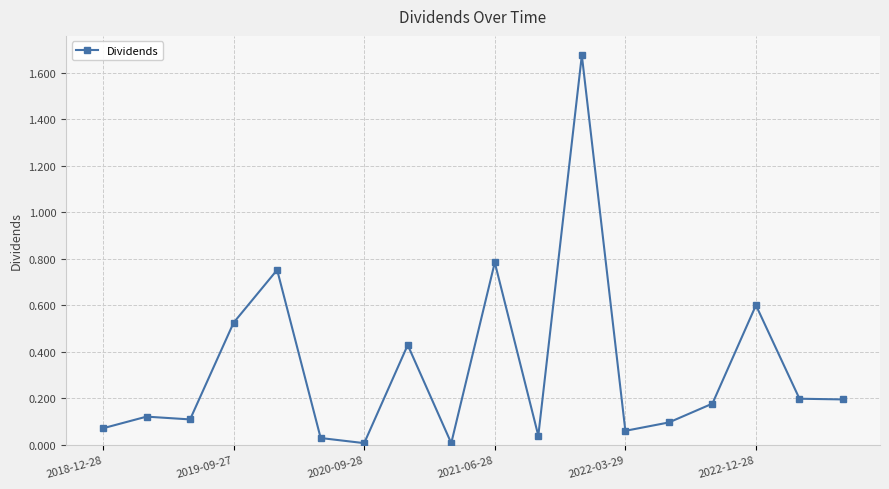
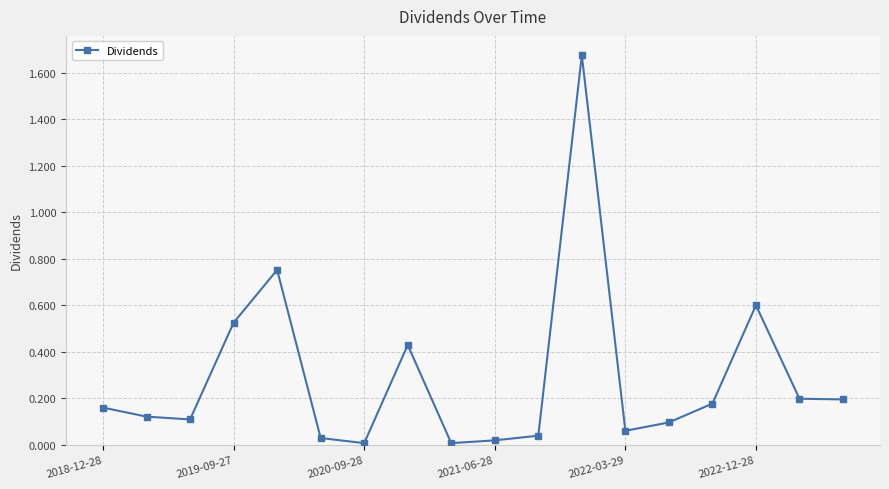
2018-12-28: 0.07 -> 0.16
2021-06-28: 0.78 -> 0.02
